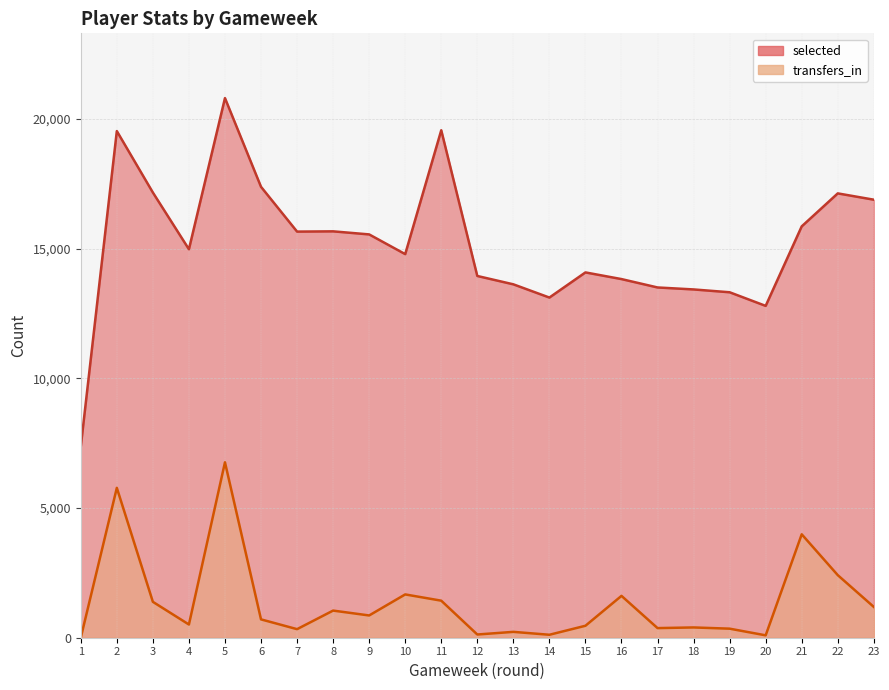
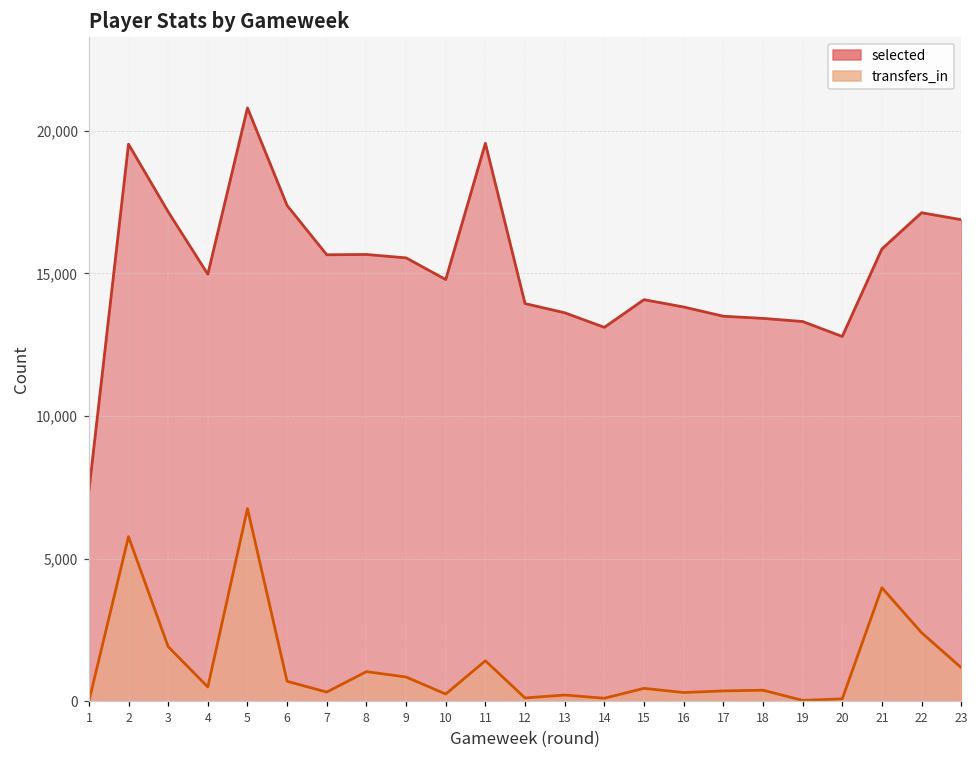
transfers_in, 3: 1,400 -> 1,900
transfers_in, 10: 1,700 -> 300
transfers_in, 16: 1,600 -> 300
transfers_in, 19: 300 -> 0
